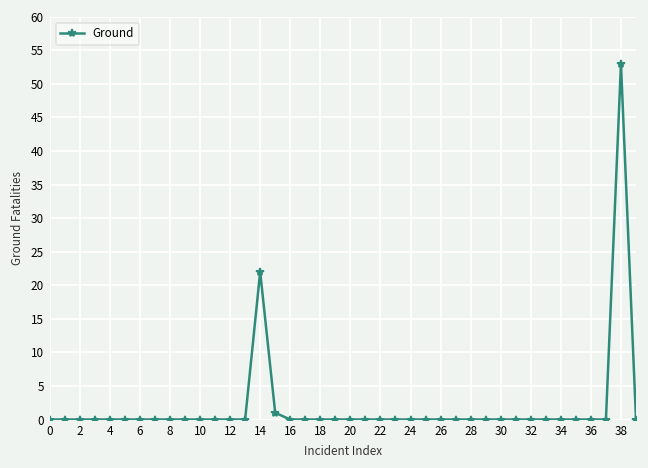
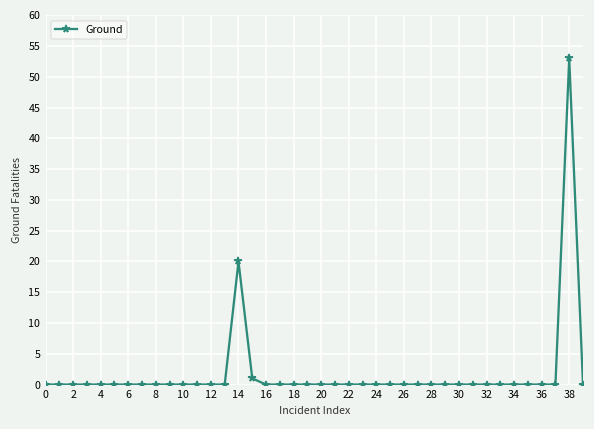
14: 22 -> 20
